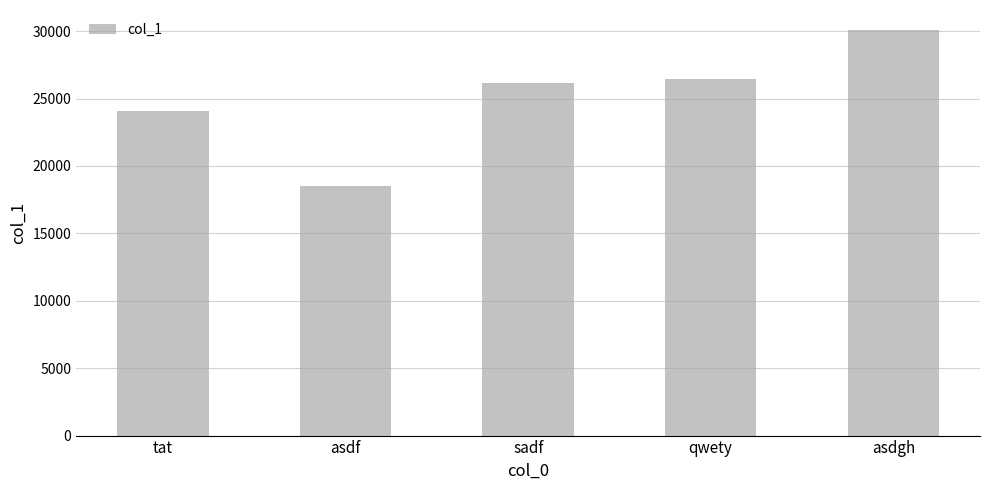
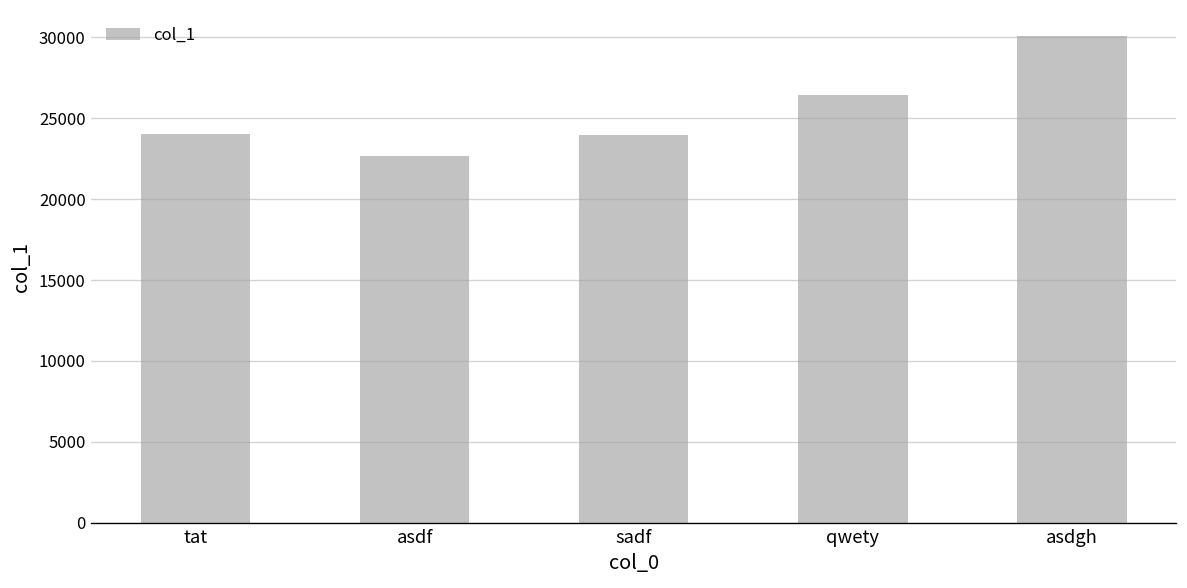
asdf: 18500 -> 22700
sadf: 26200 -> 24000
